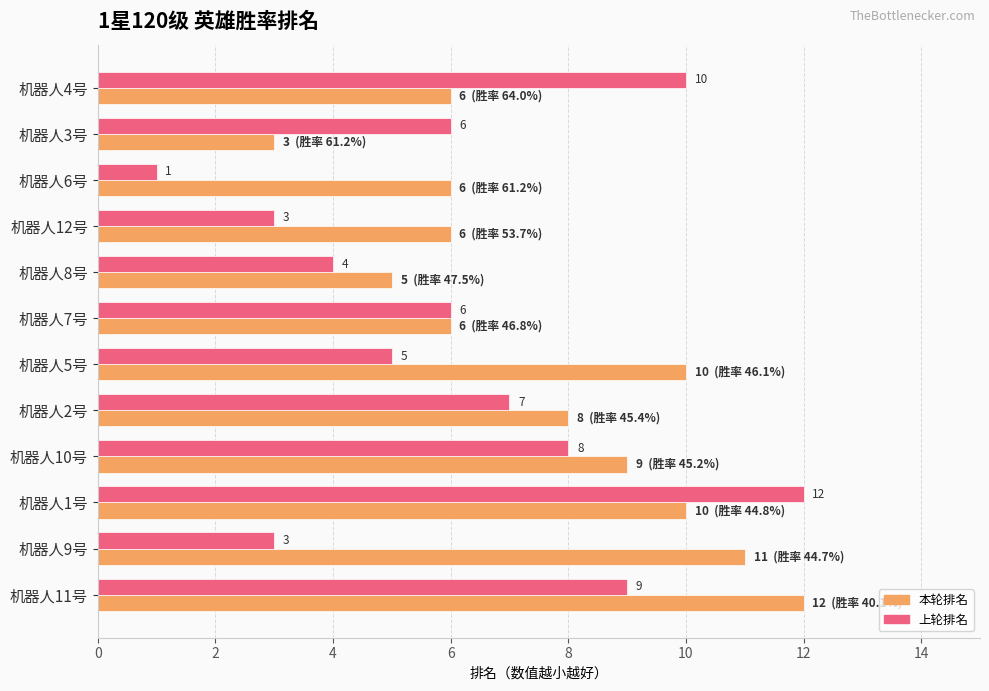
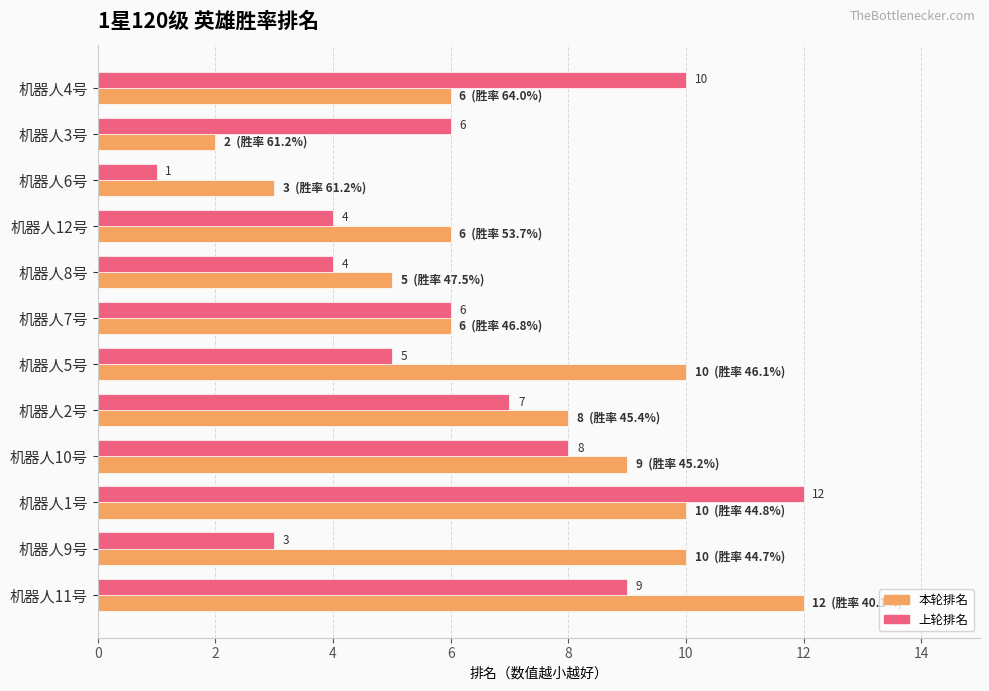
本轮排名, 机器人3号: 3 -> 2
本轮排名, 机器人6号: 6 -> 3
上轮排名, 机器人12号: 3 -> 4
本轮排名, 机器人9号: 11 -> 10
